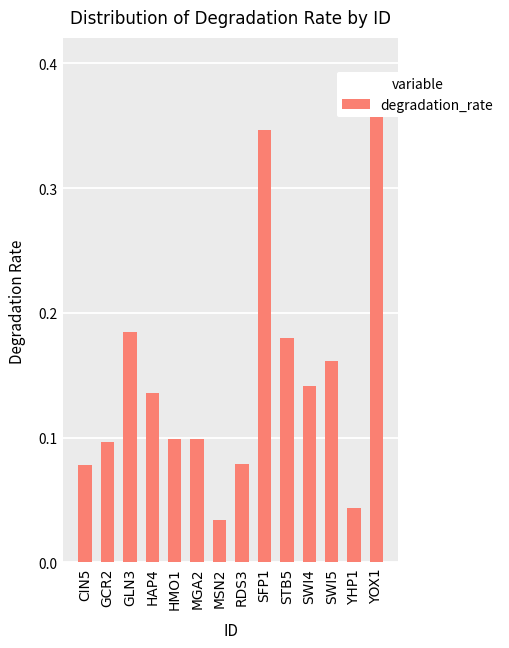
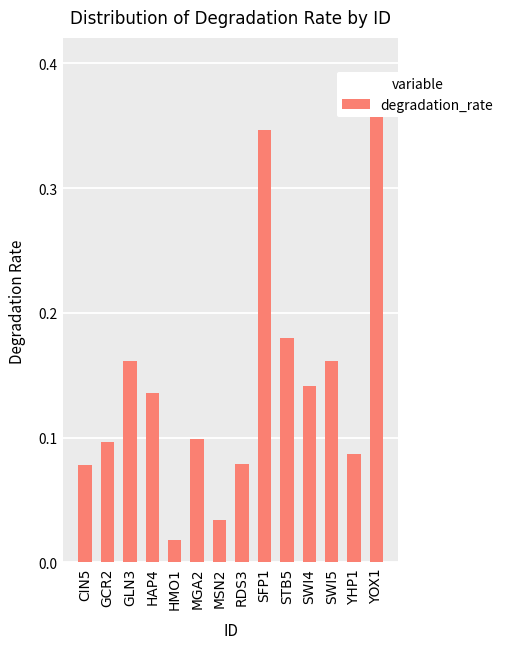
GLN3: 0.185 -> 0.161
HMO1: 0.099 -> 0.018
YHP1: 0.044 -> 0.087
